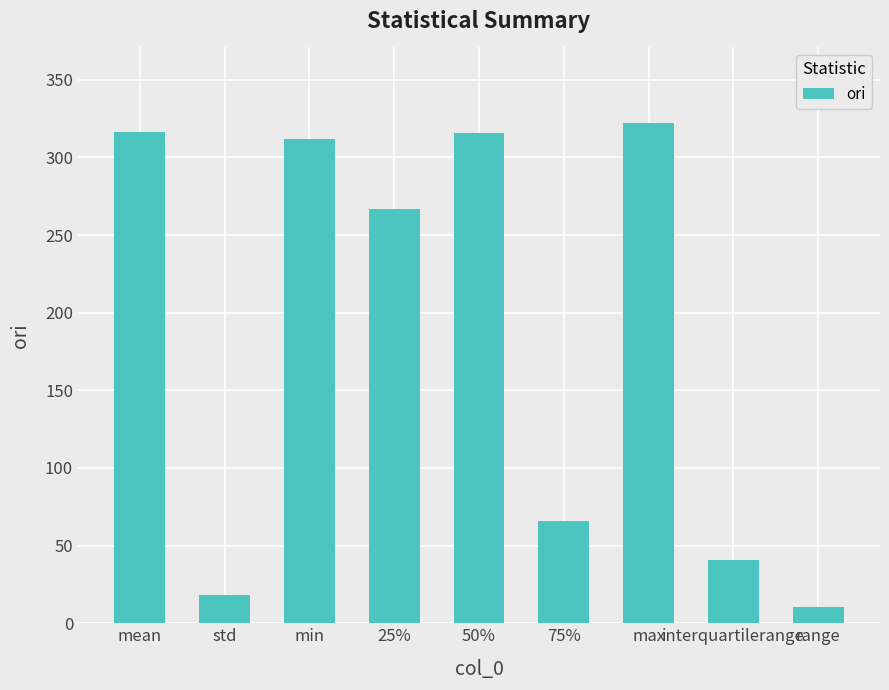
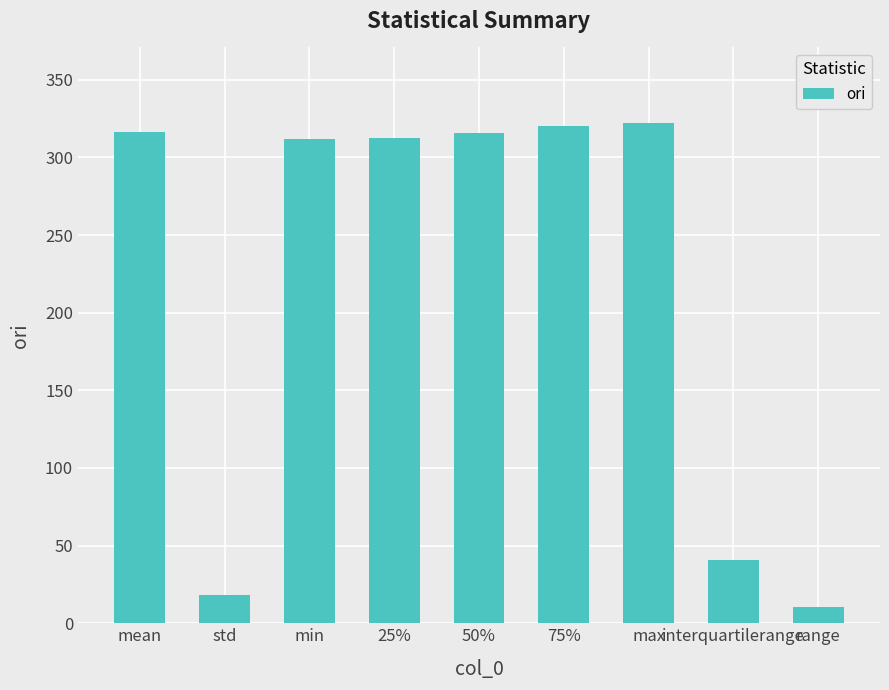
25%: 267 -> 313
75%: 66 -> 320
